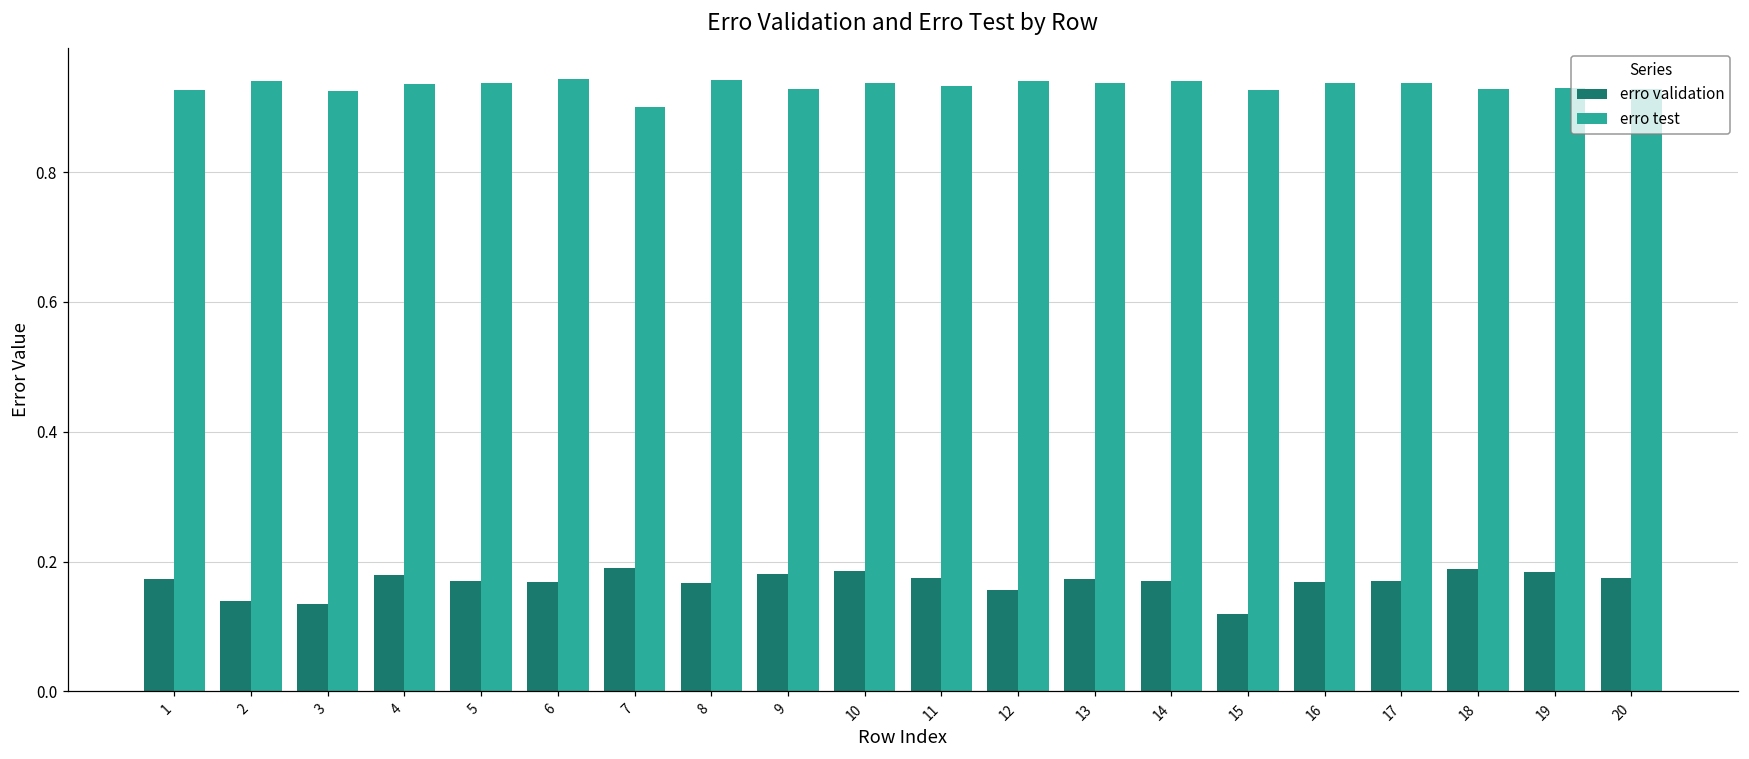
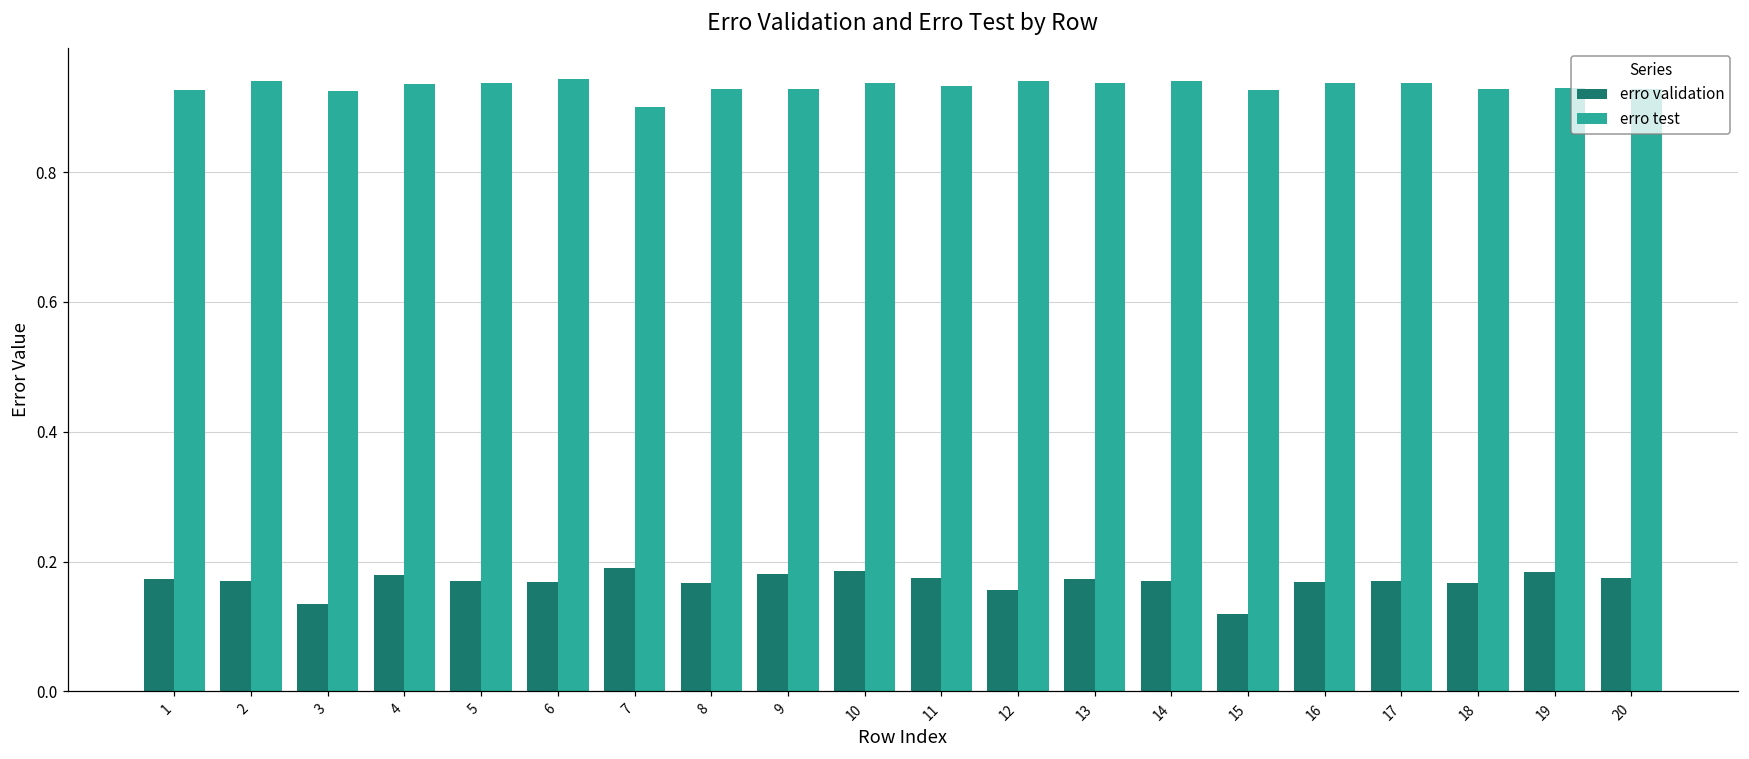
erro validation, 2: 0.14 -> 0.17
erro test, 8: 0.94 -> 0.93
erro validation, 18: 0.19 -> 0.17
